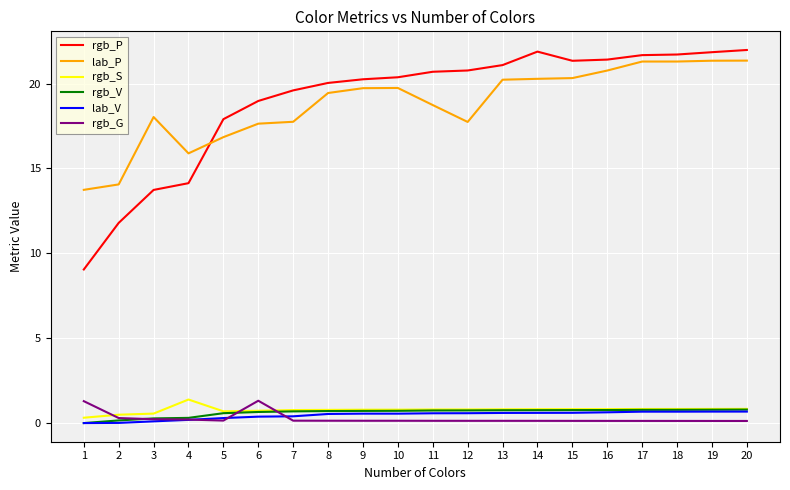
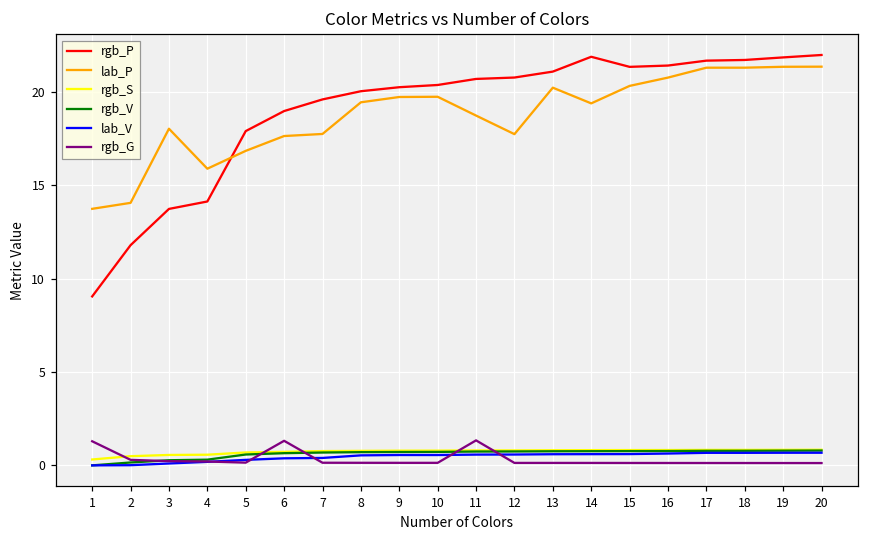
rgb_S, 4: 1.4 -> 0.6
rgb_G, 11: 0.1 -> 1.3
lab_P, 14: 20.3 -> 19.4
